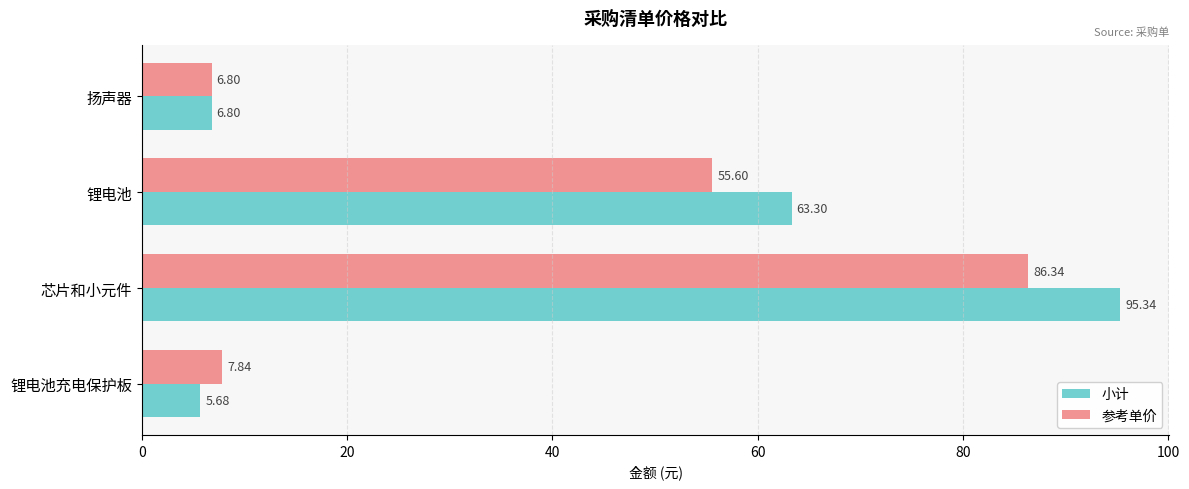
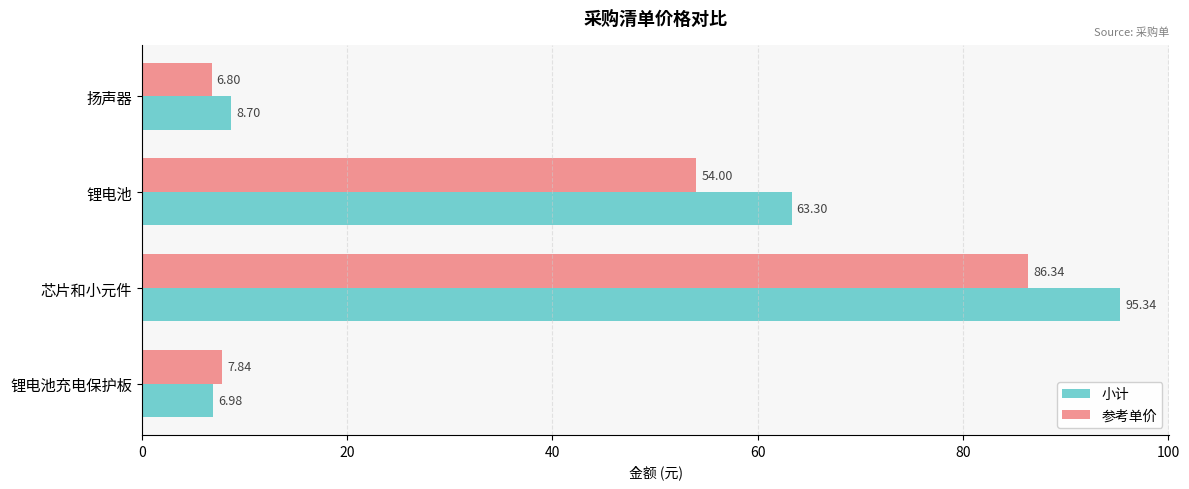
小计, 扬声器: 6.80 -> 8.70
参考单价, 锂电池: 55.60 -> 54.00
小计, 锂电池充电保护板: 5.68 -> 6.98
